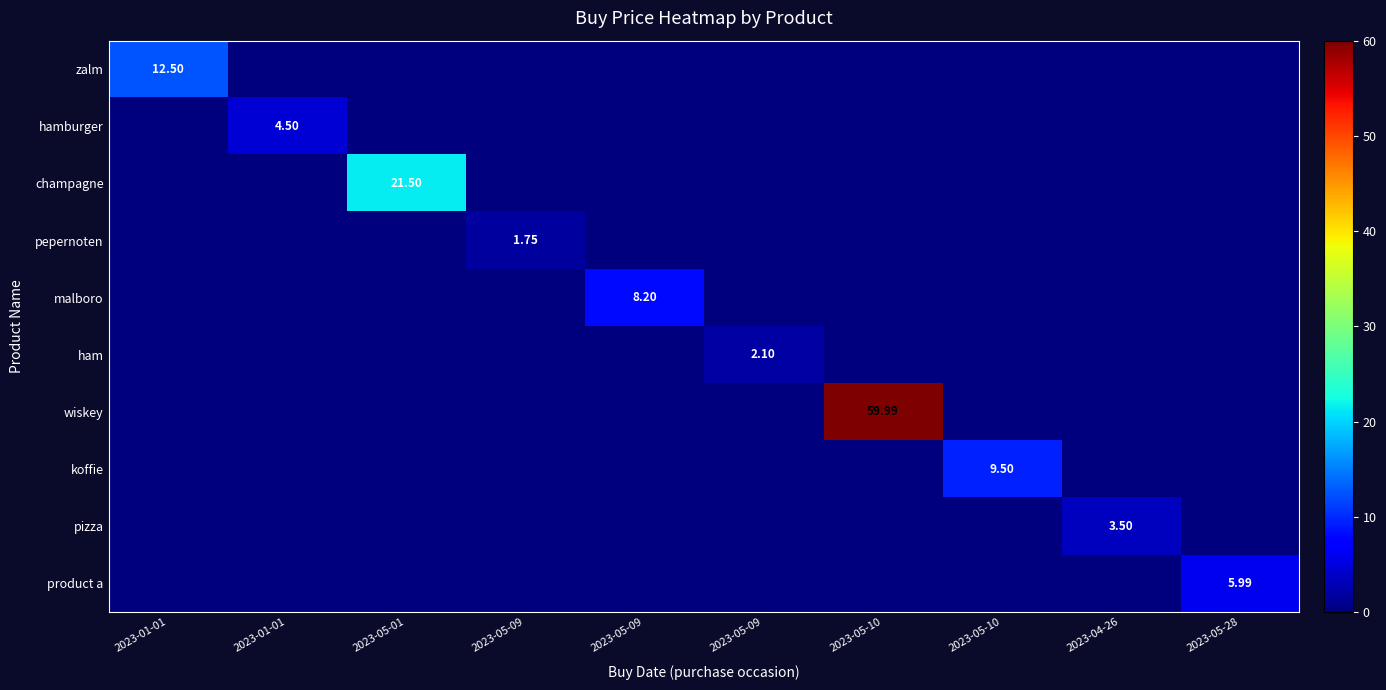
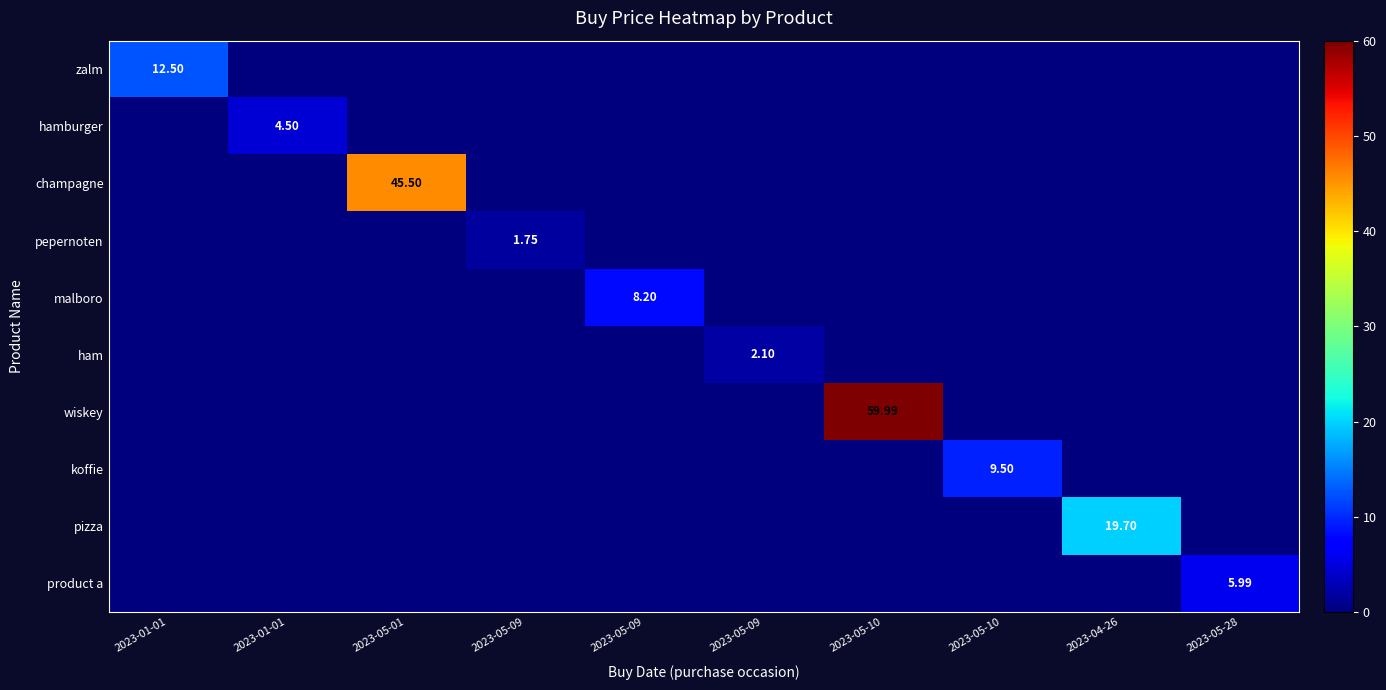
champagne, 2023-05-01: 21.50 -> 45.50
pizza, 2023-04-26: 3.50 -> 19.70
